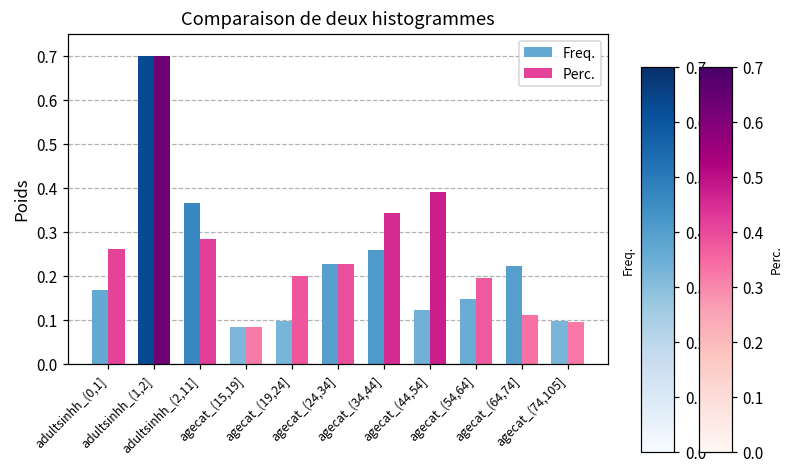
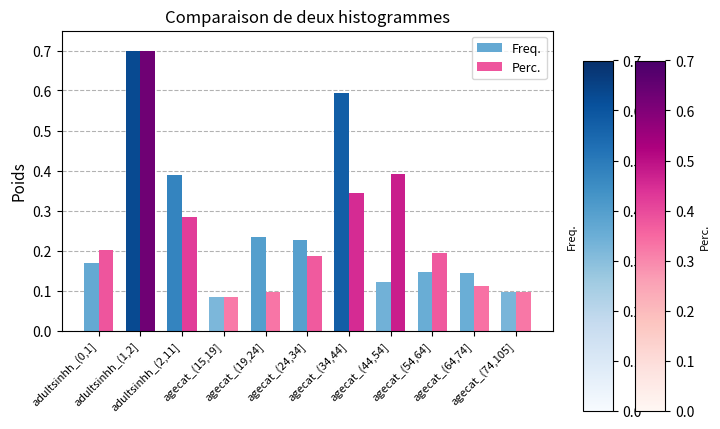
Perc., adultsinhh_(0,1]: 0.26 -> 0.20
Freq., adultsinhh_(2,11]: 0.36 -> 0.39
Freq., agecat_(19,24]: 0.10 -> 0.23
Perc., agecat_(19,24]: 0.20 -> 0.10
Perc., agecat_(24,34]: 0.23 -> 0.19
Freq., agecat_(34,44]: 0.26 -> 0.59
Freq., agecat_(64,74]: 0.22 -> 0.14
